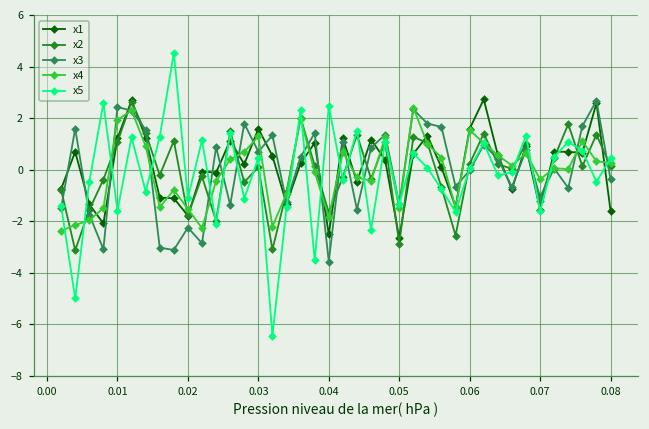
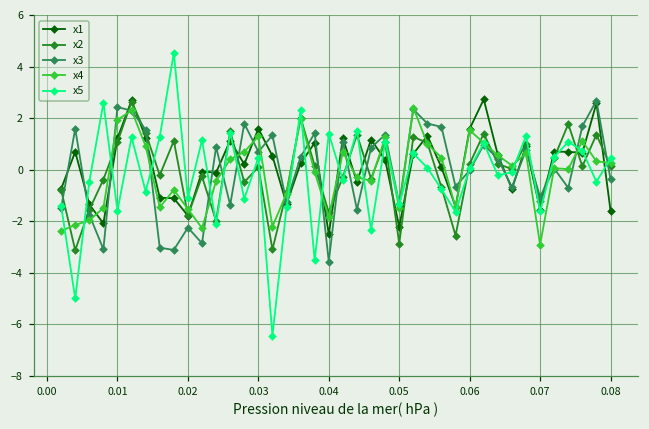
x5, 0.04: 2.5 -> 1.4
x1, 0.05: -2.6 -> -2.2
x4, 0.07: -0.4 -> -2.9
